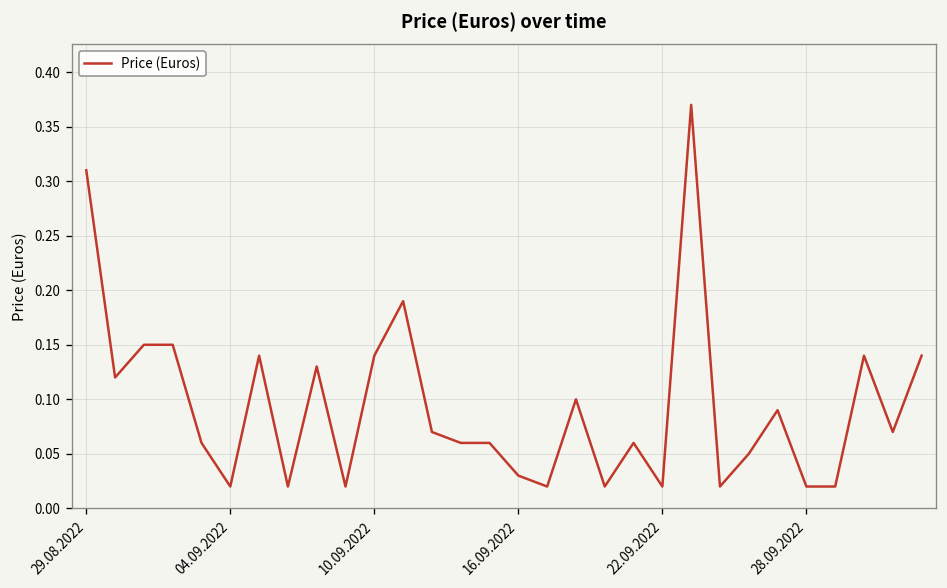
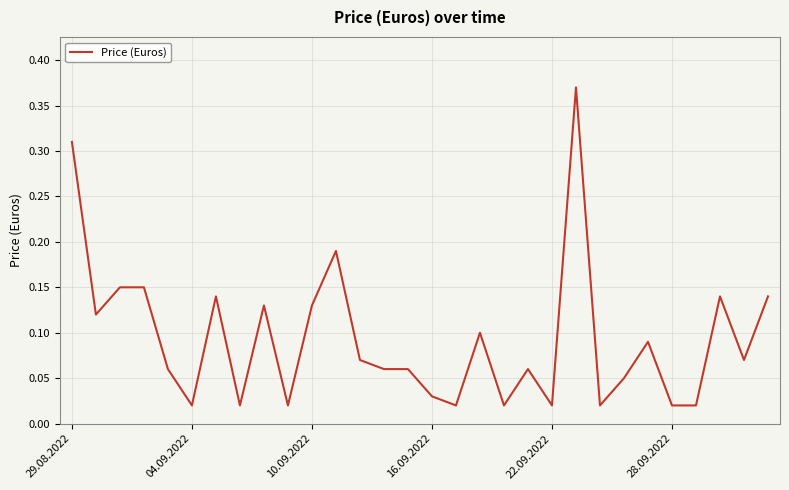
10.09.2022: 0.14 -> 0.13
